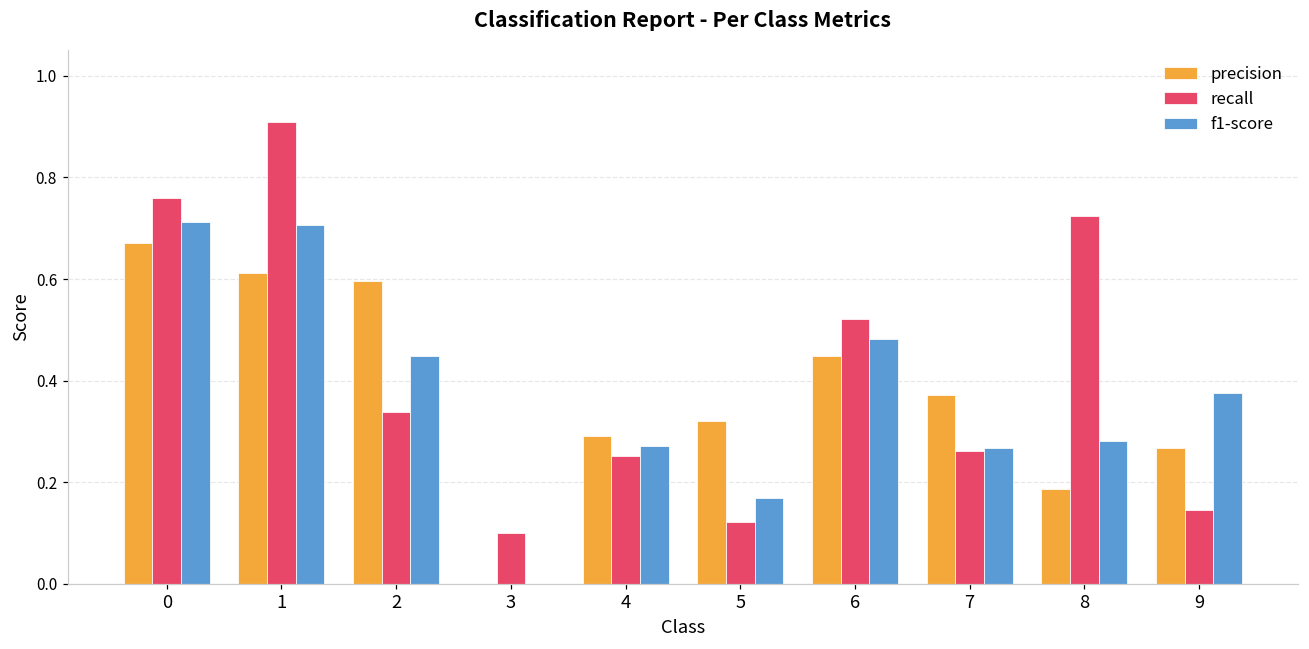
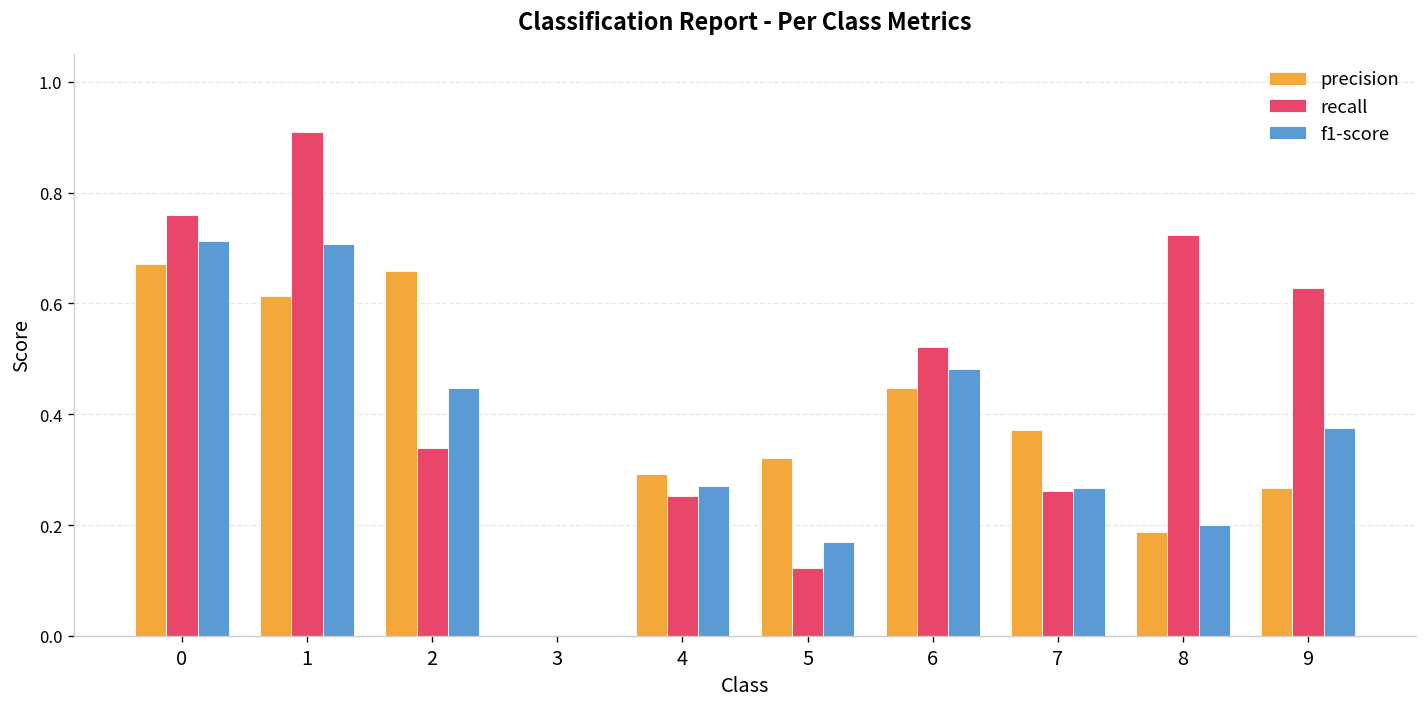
precision, 2: 0.60 -> 0.66
recall, 3: 0.1 -> 0.0
f1-score, 8: 0.28 -> 0.20
recall, 9: 0.14 -> 0.63
